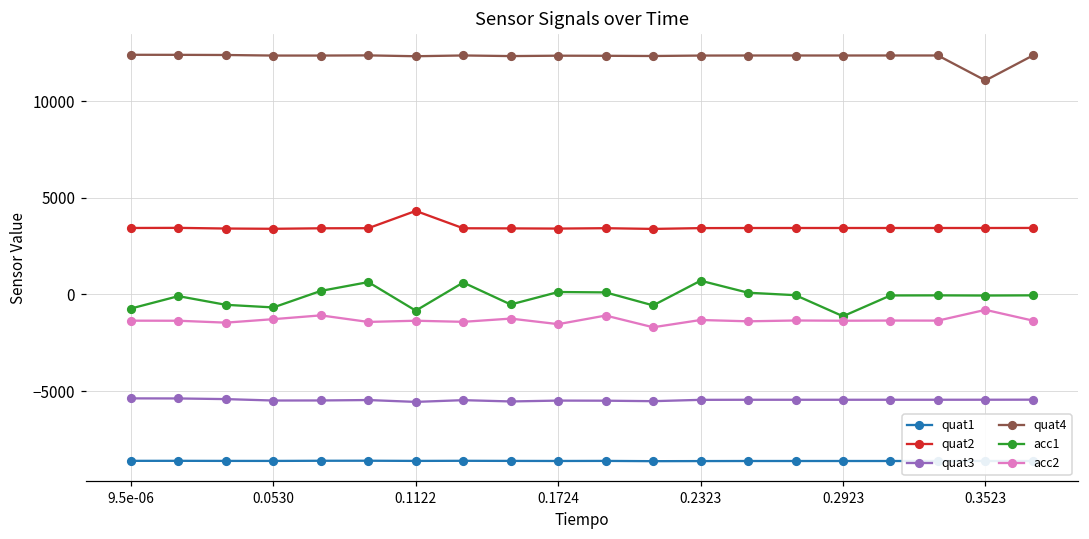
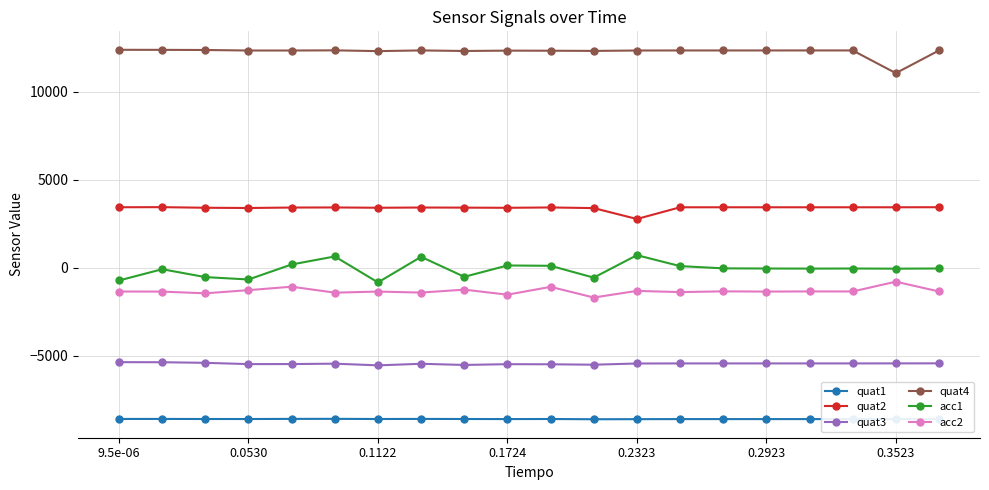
quat2, 0.1122: 4300 -> 3400
quat2, 0.2323: 3400 -> 2800
acc1, 0.2923: -1100 -> 0
